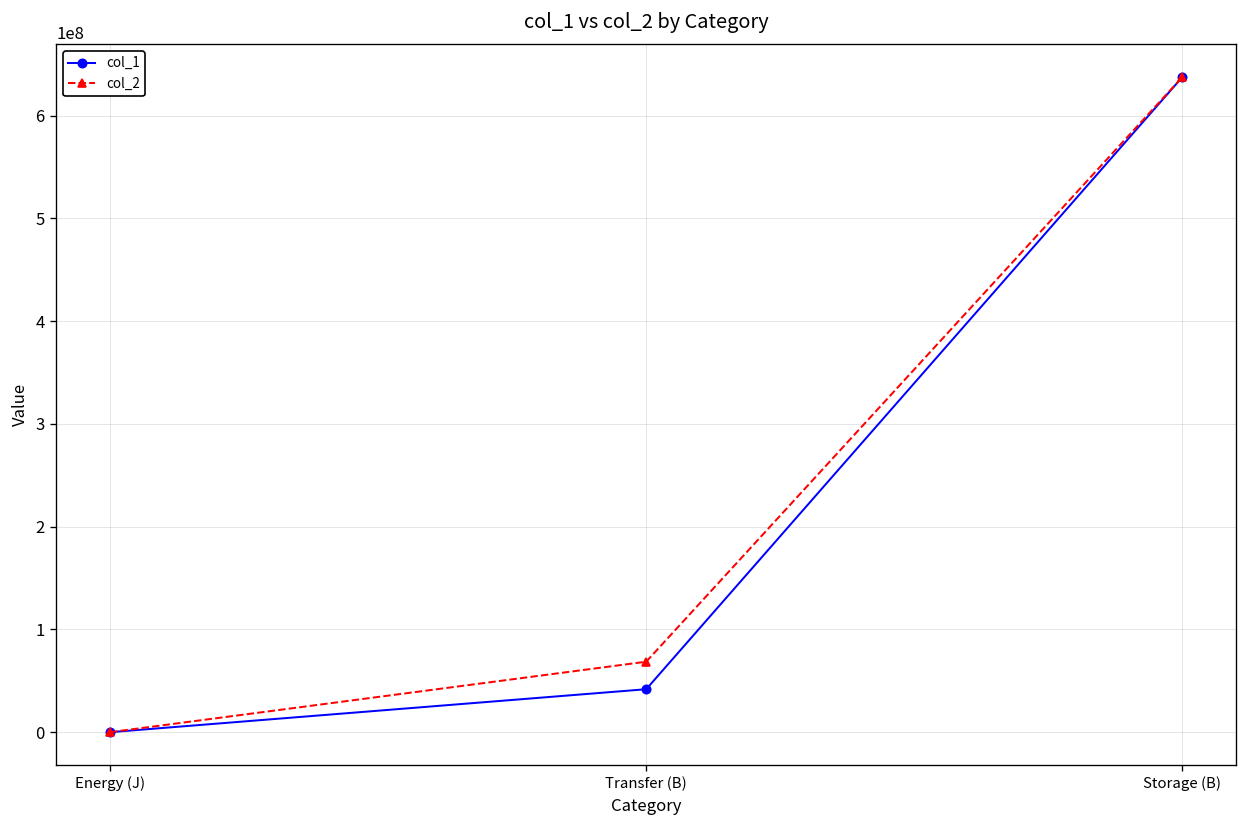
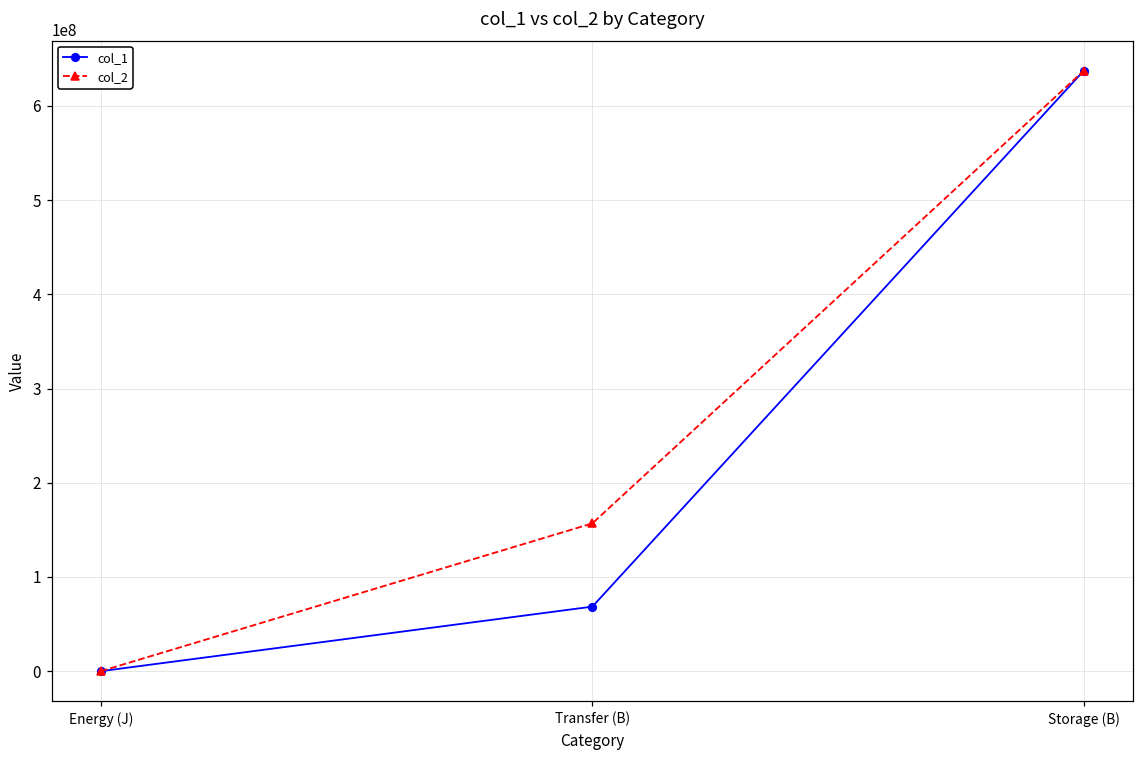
col_1, Transfer (B): 40000000 -> 70000000
col_2, Transfer (B): 70000000 -> 160000000
